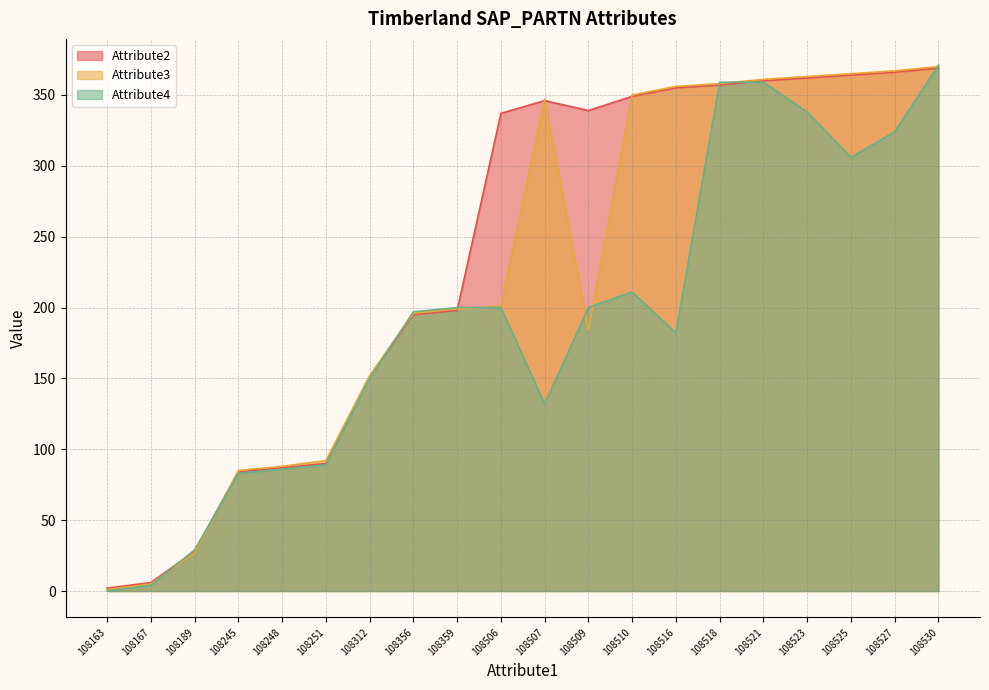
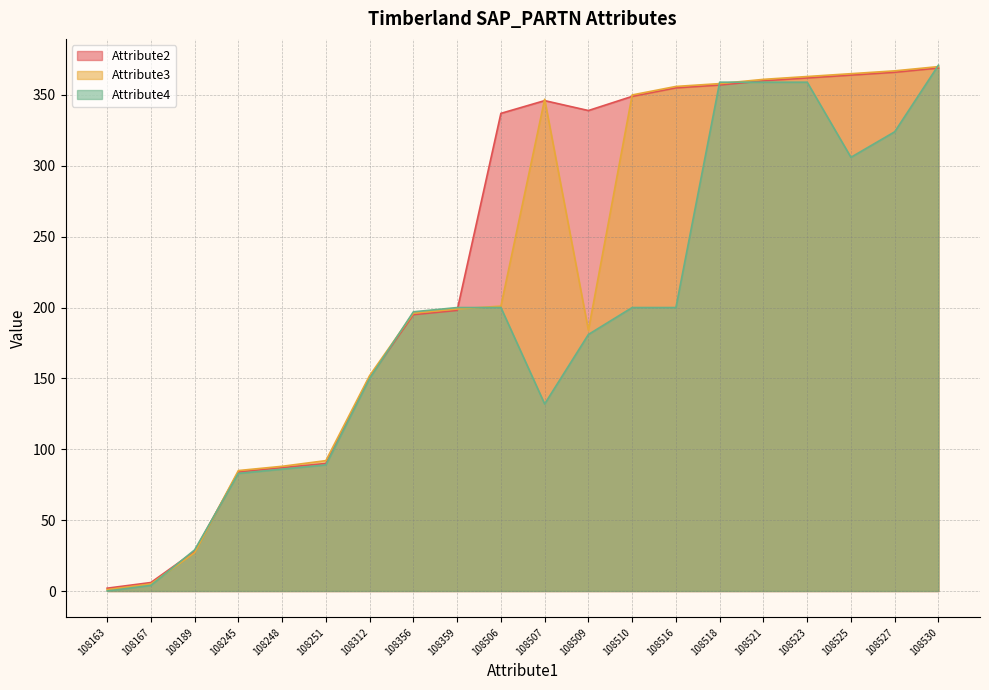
Attribute4, 108509: 200 -> 181
Attribute4, 108510: 211 -> 200
Attribute4, 108516: 182 -> 200
Attribute4, 108523: 338 -> 359
